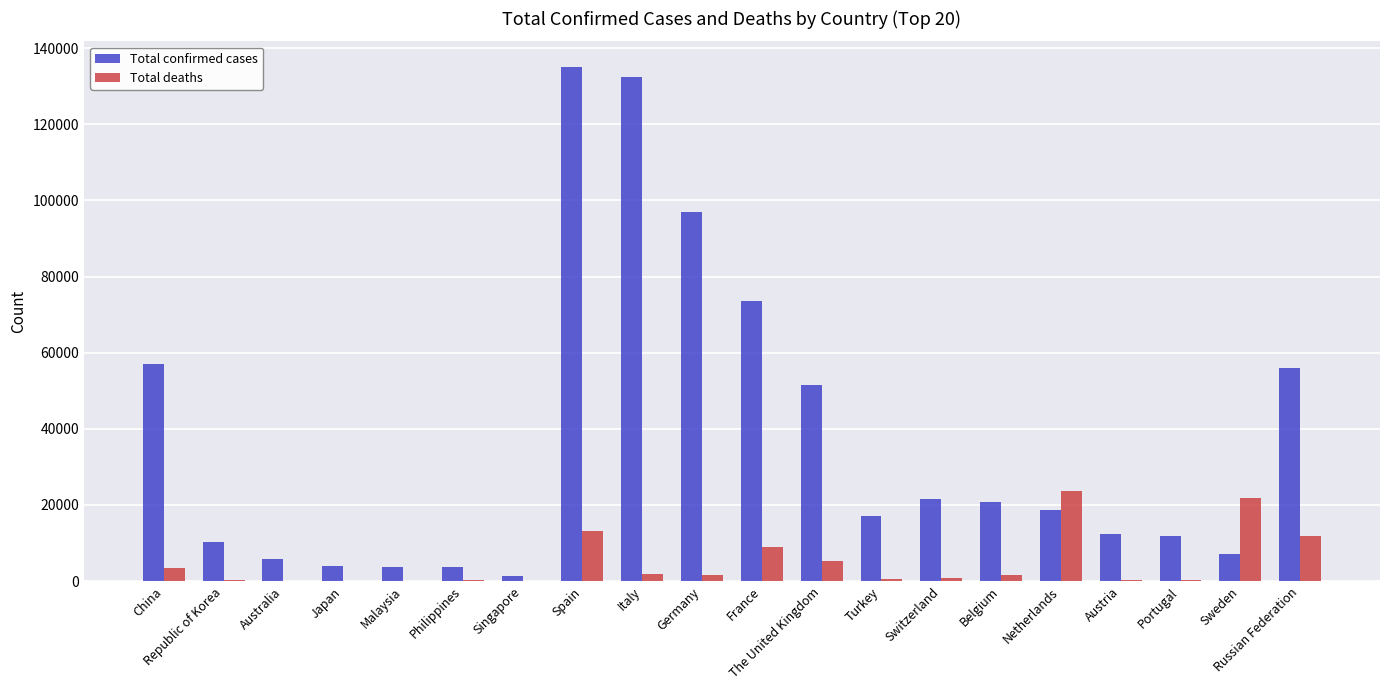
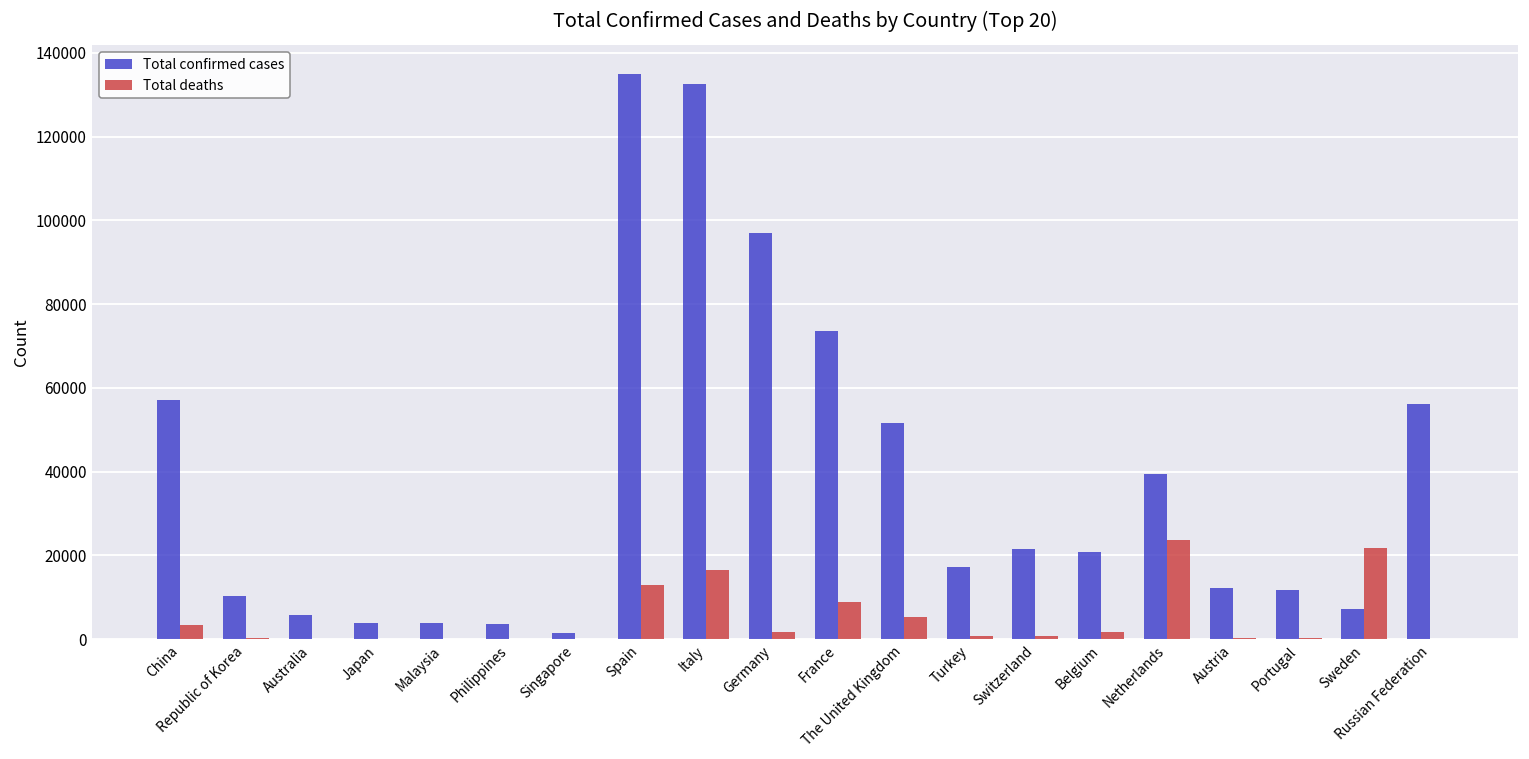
Total deaths, Italy: 2000 -> 17000
Total confirmed cases, Netherlands: 19000 -> 39000
Total deaths, Russian Federation: 12000 -> 0
